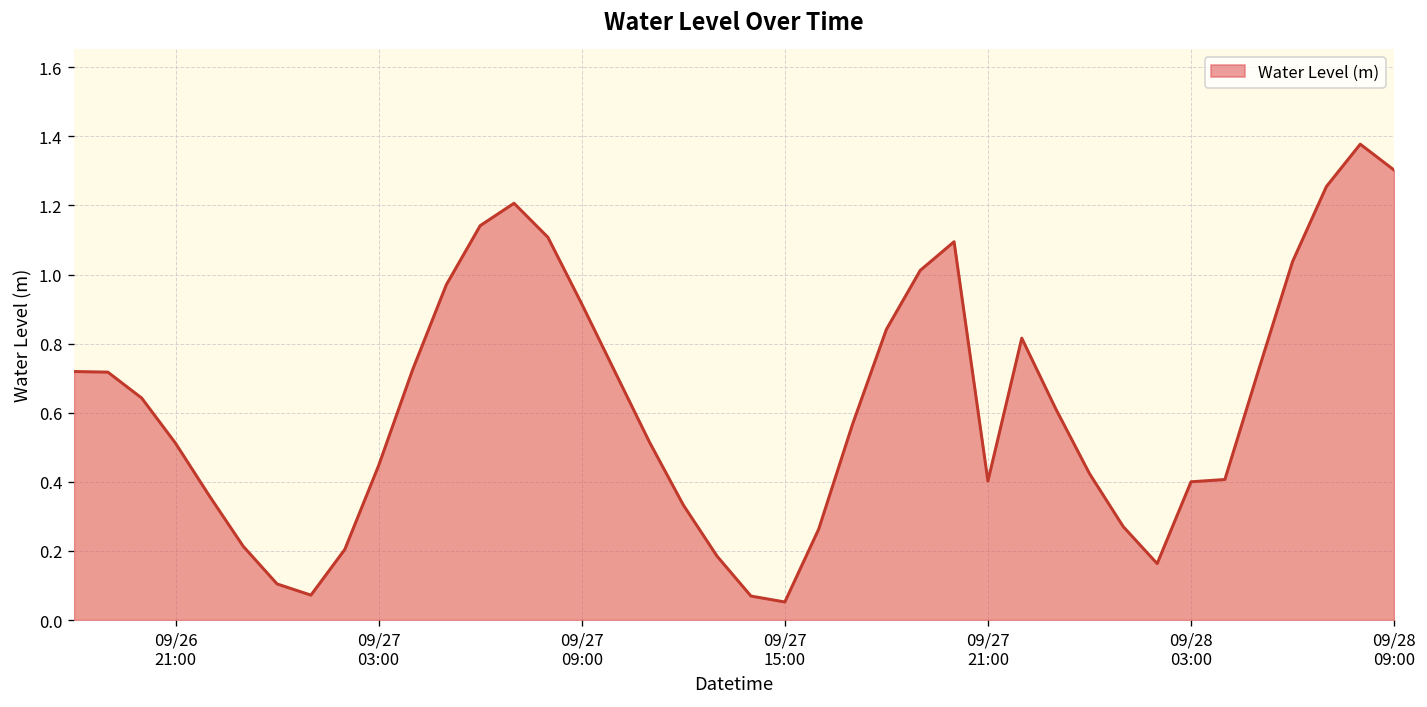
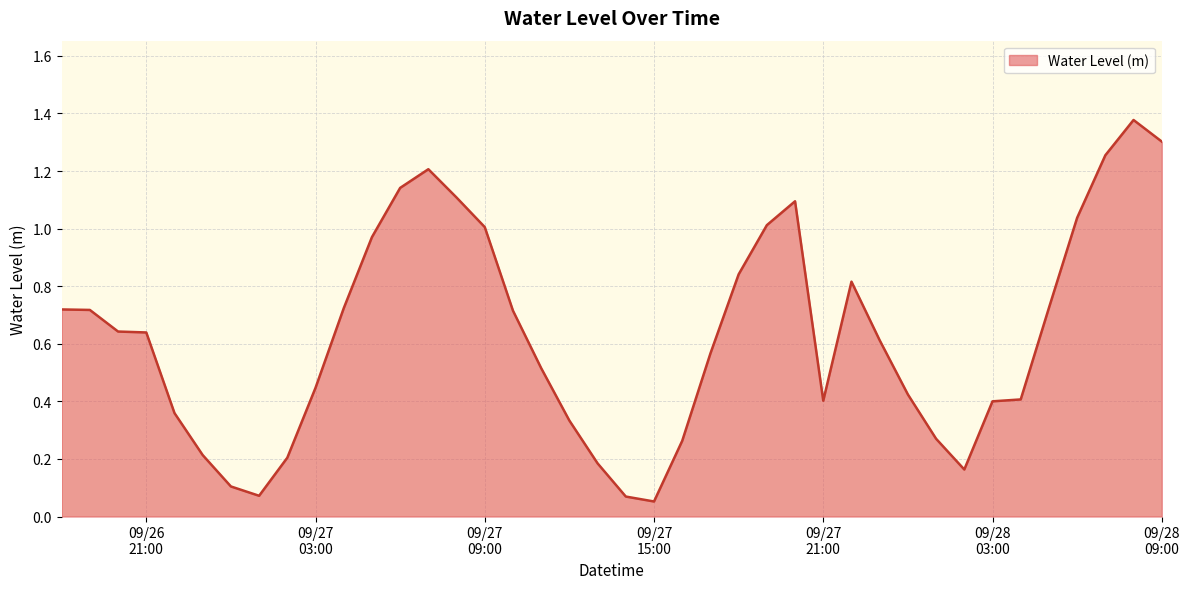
09/26 21:00: 0.51 -> 0.64
09/27 09:00: 0.92 -> 1.01
